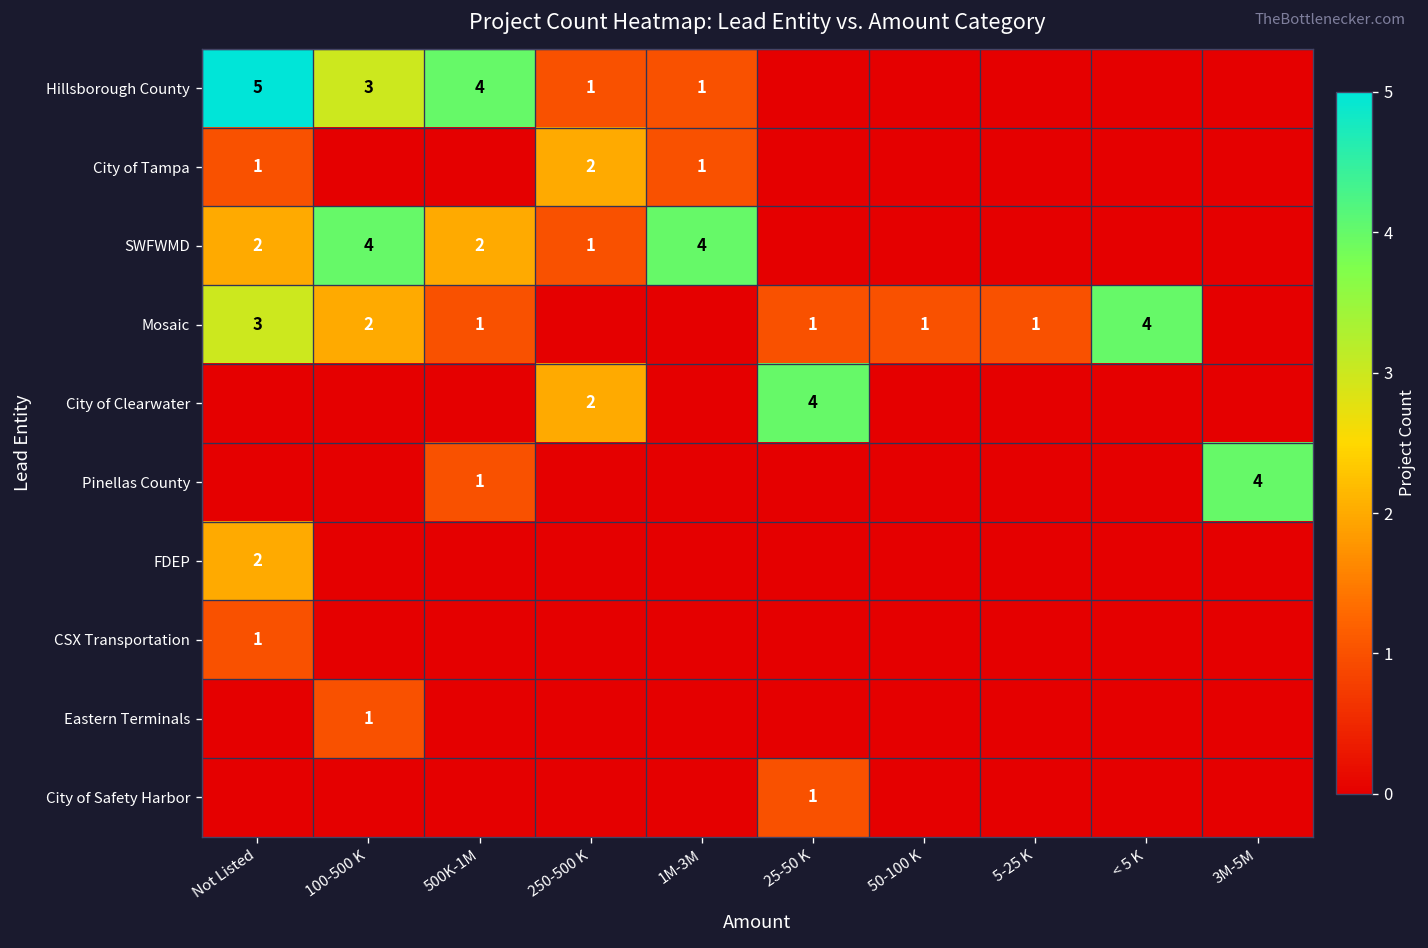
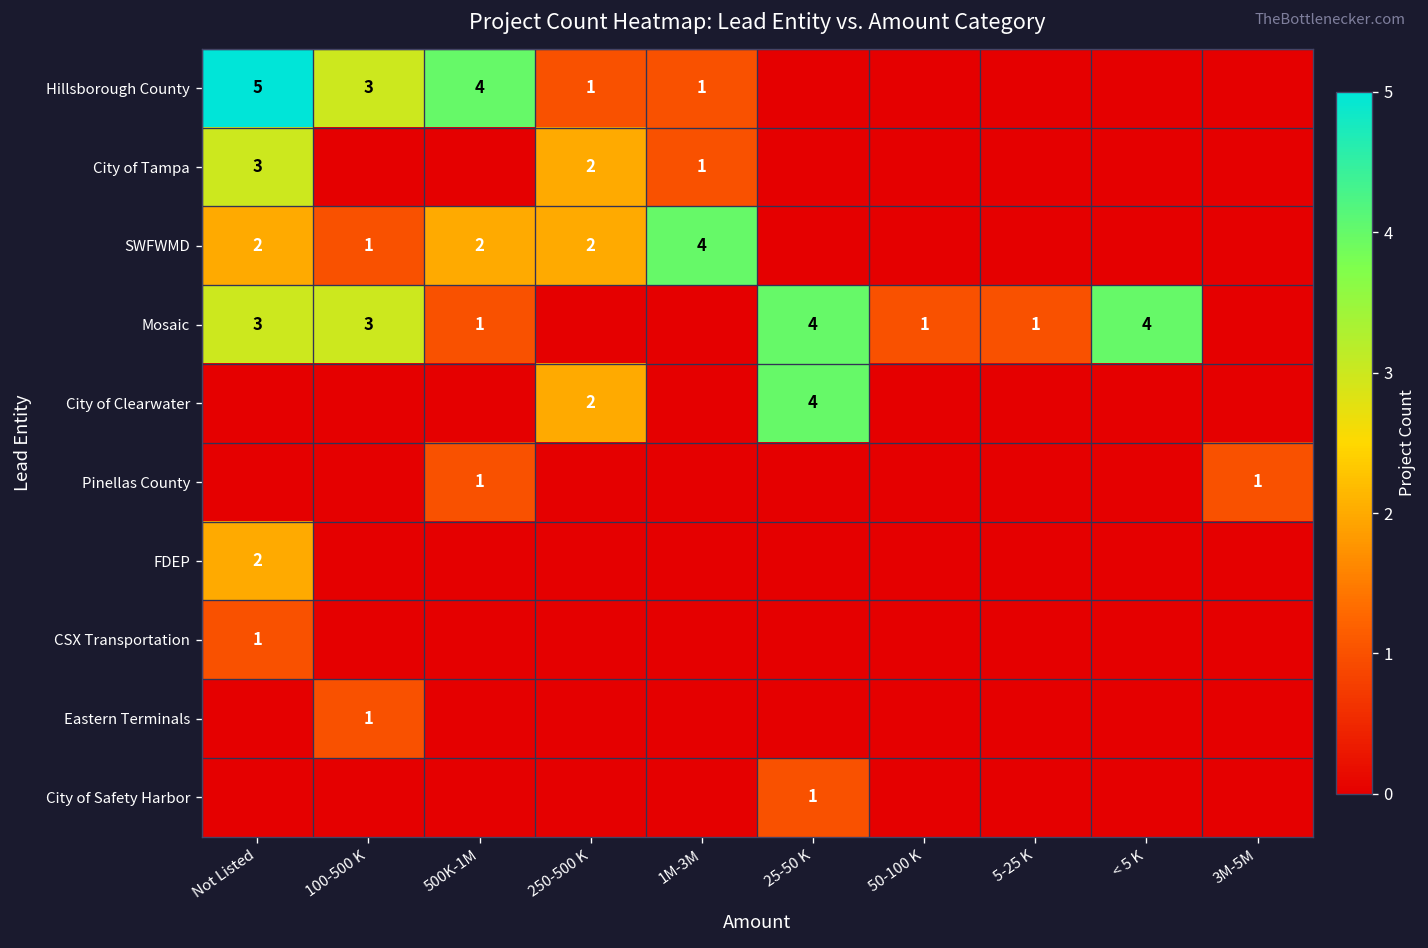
City of Tampa, Not Listed: 1 -> 3
SWFWMD, 100-500 K: 4 -> 1
SWFWMD, 250-500 K: 1 -> 2
Mosaic, 100-500 K: 2 -> 3
Mosaic, 25-50 K: 1 -> 4
Pinellas County, 3M-5M: 4 -> 1
